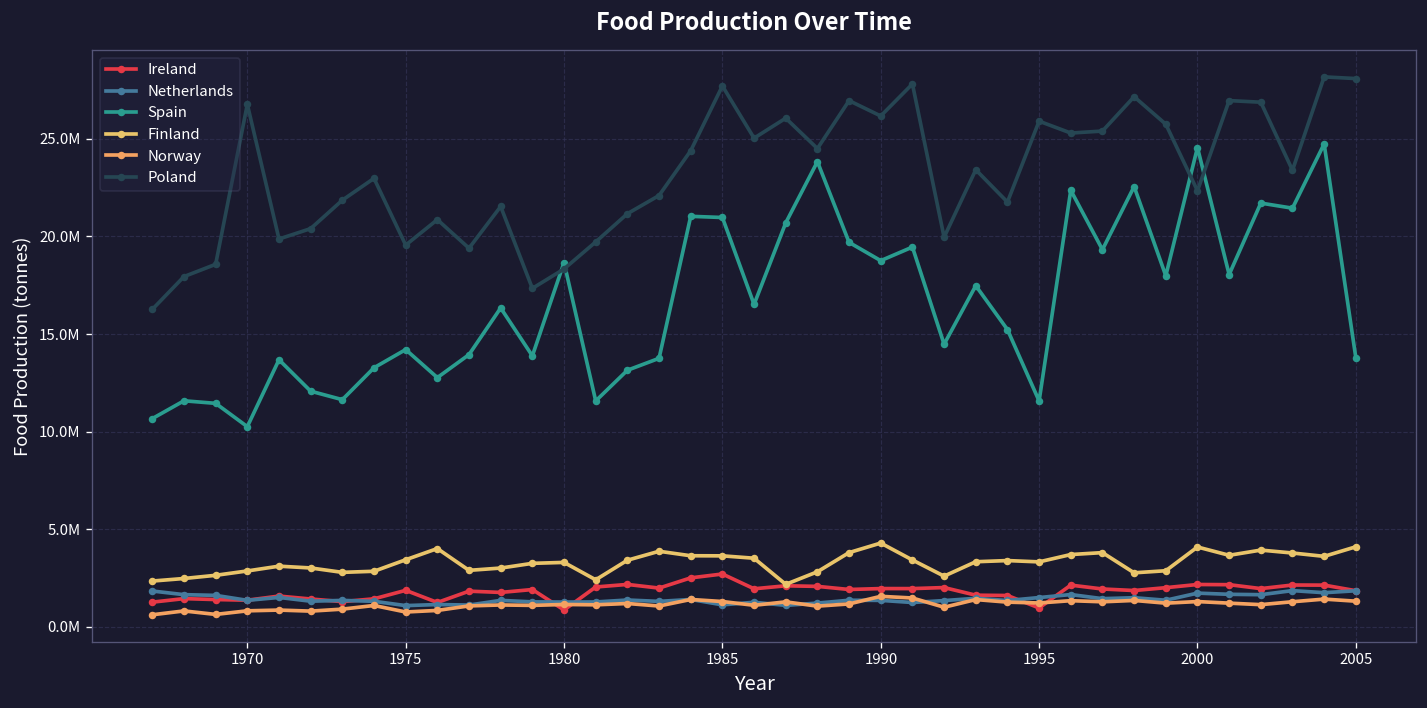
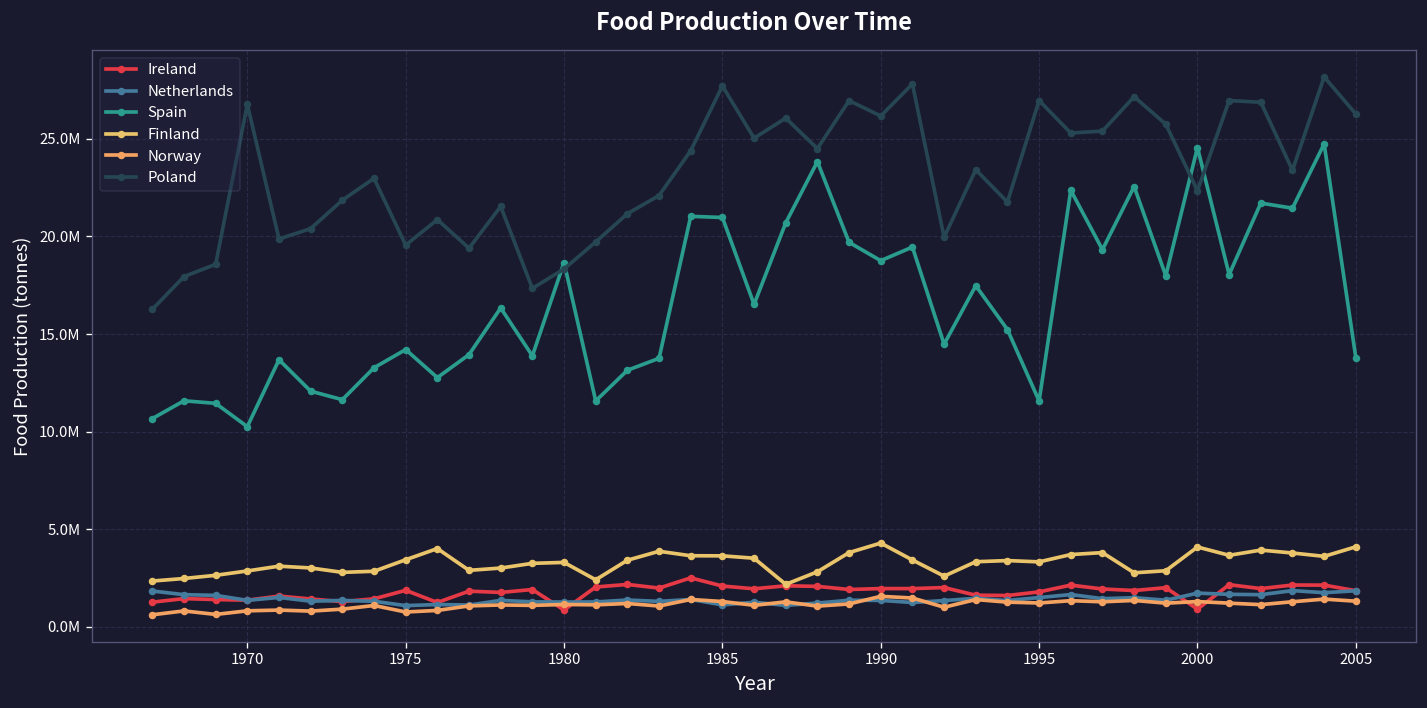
Ireland, 1985: 2700000 -> 2100000
Ireland, 1995: 1000000 -> 1800000
Poland, 1995: 25900000 -> 27000000
Ireland, 2000: 2200000 -> 900000
Poland, 2005: 28100000 -> 26300000
